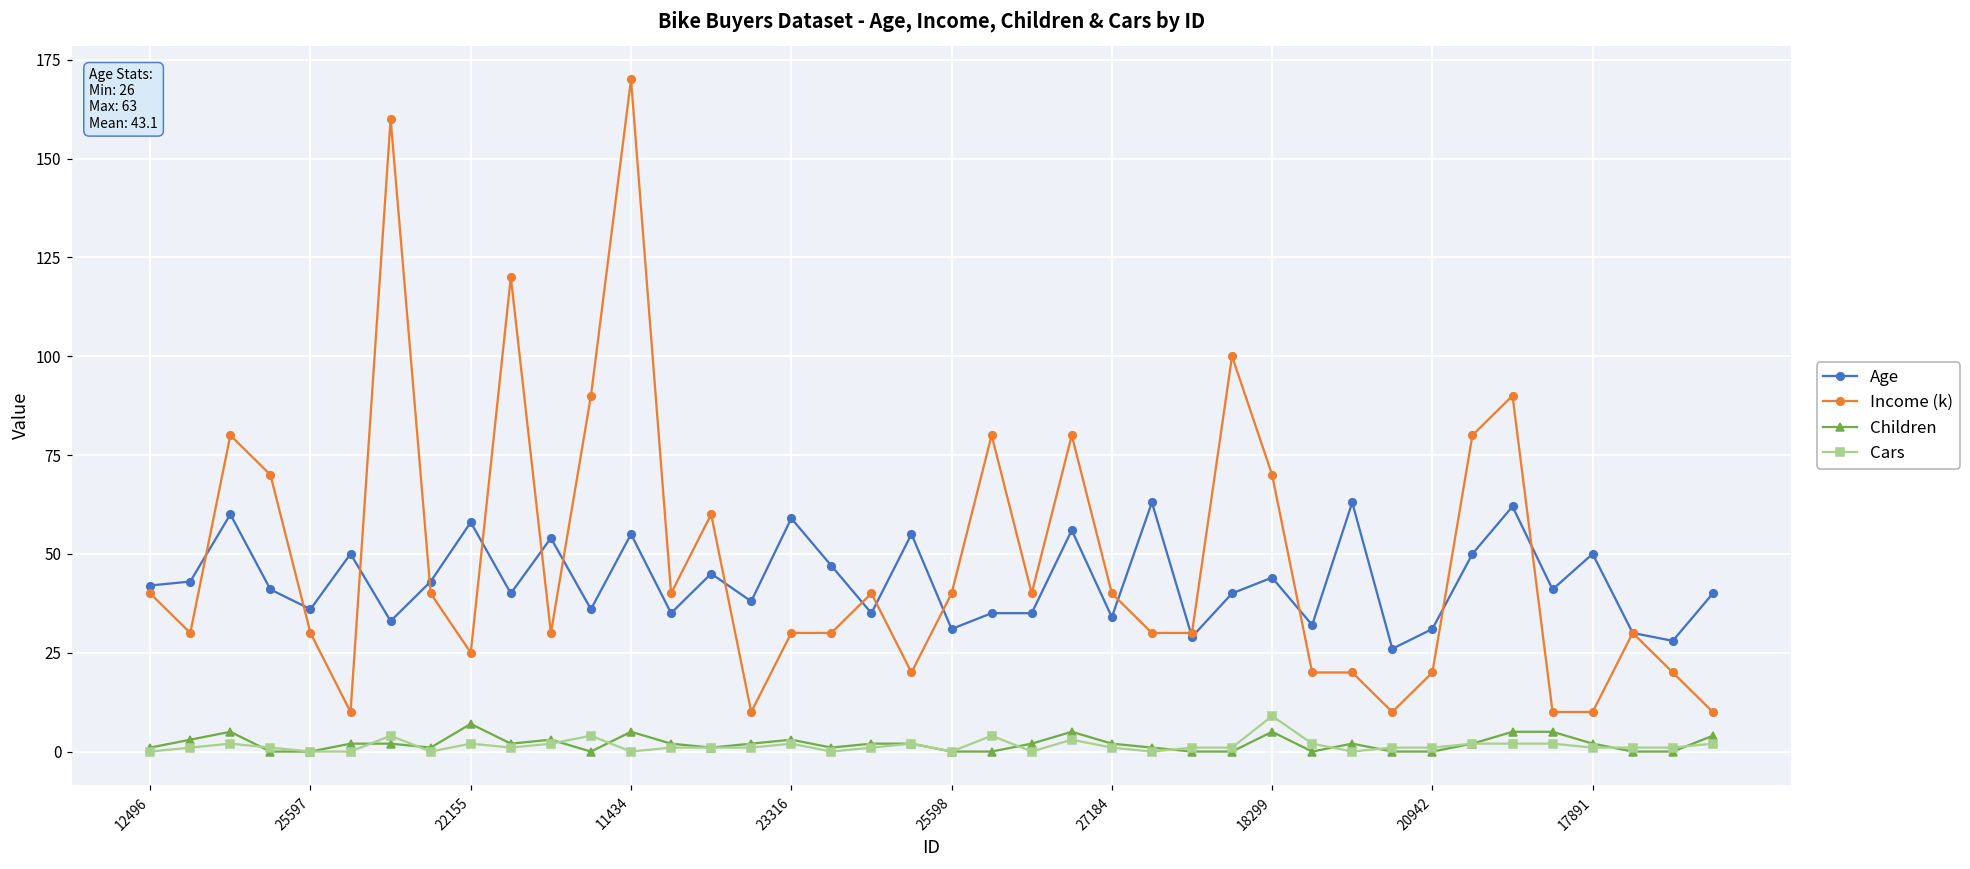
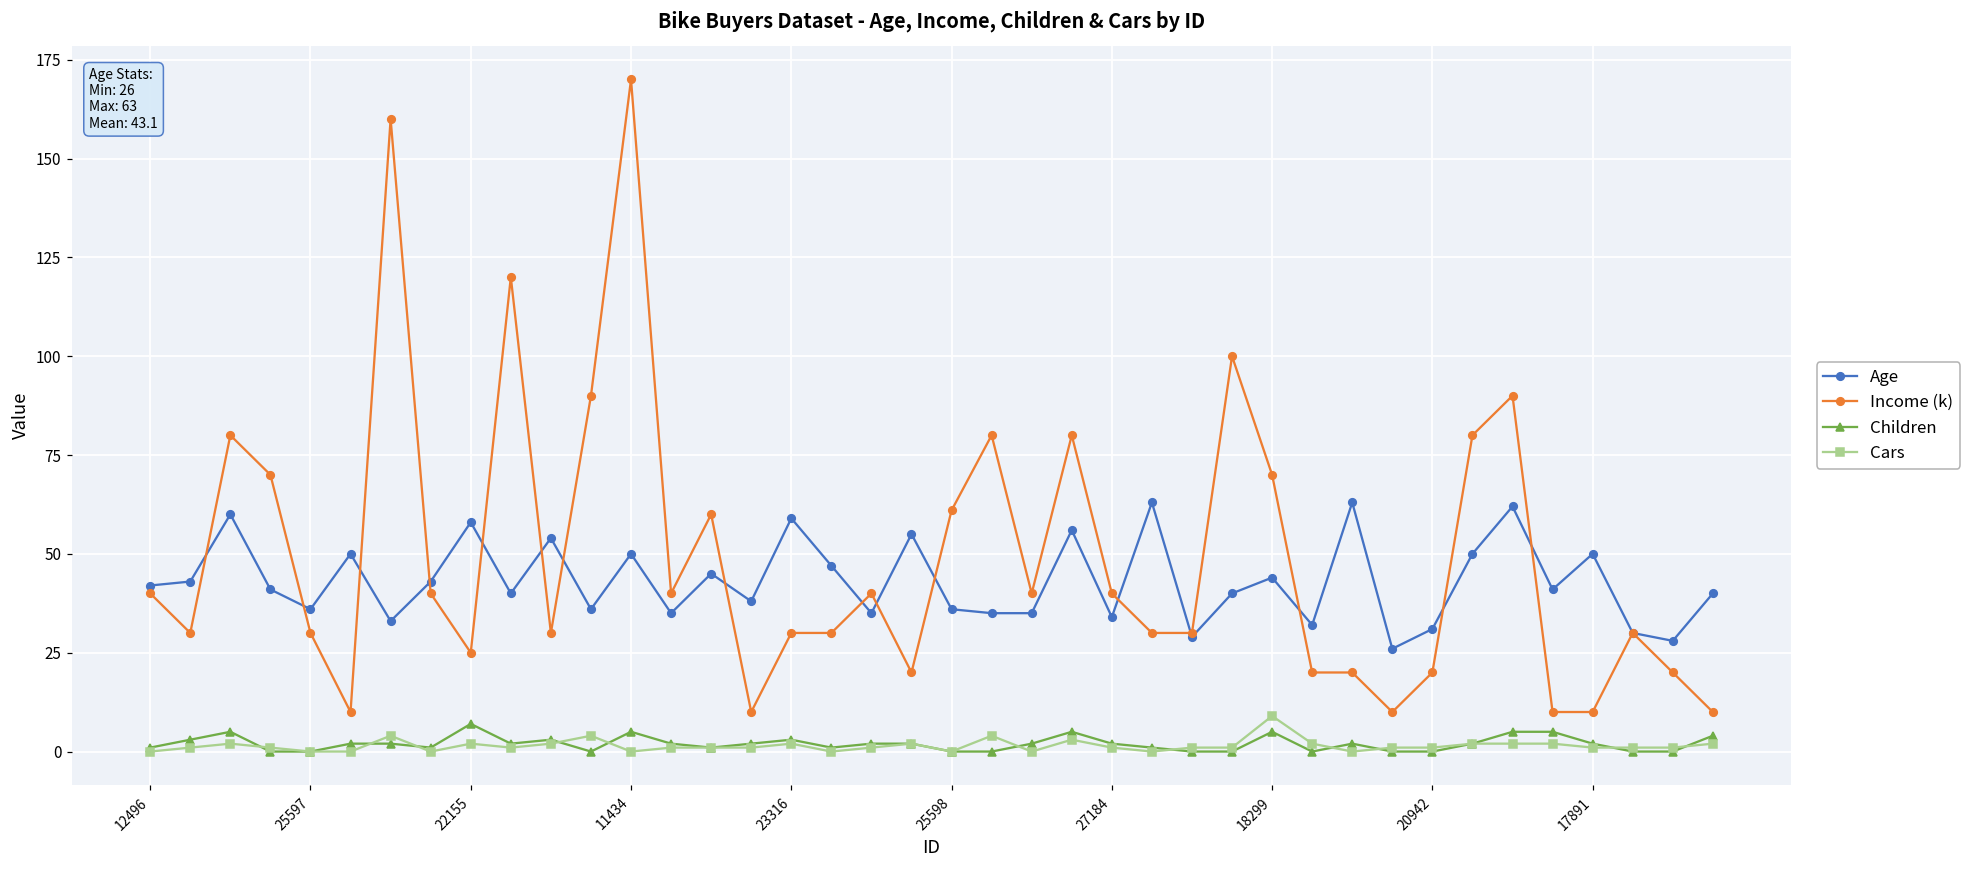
Age, 11434: 55 -> 50
Age, 25598: 31 -> 36
Income (k), 25598: 40 -> 61
